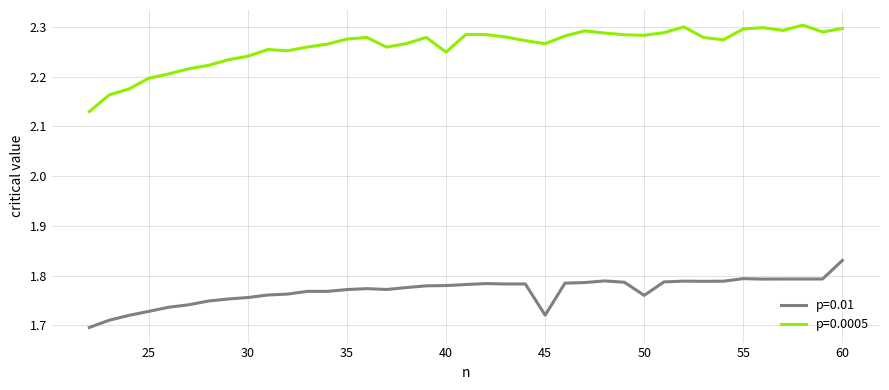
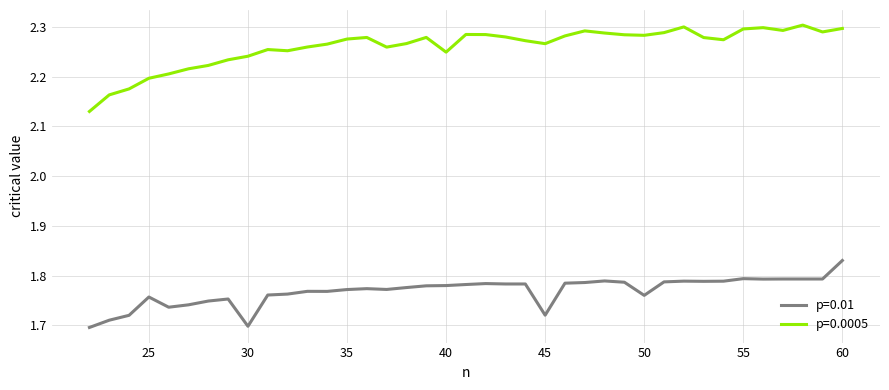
p=0.01, 25: 1.73 -> 1.76
p=0.01, 30: 1.76 -> 1.70
